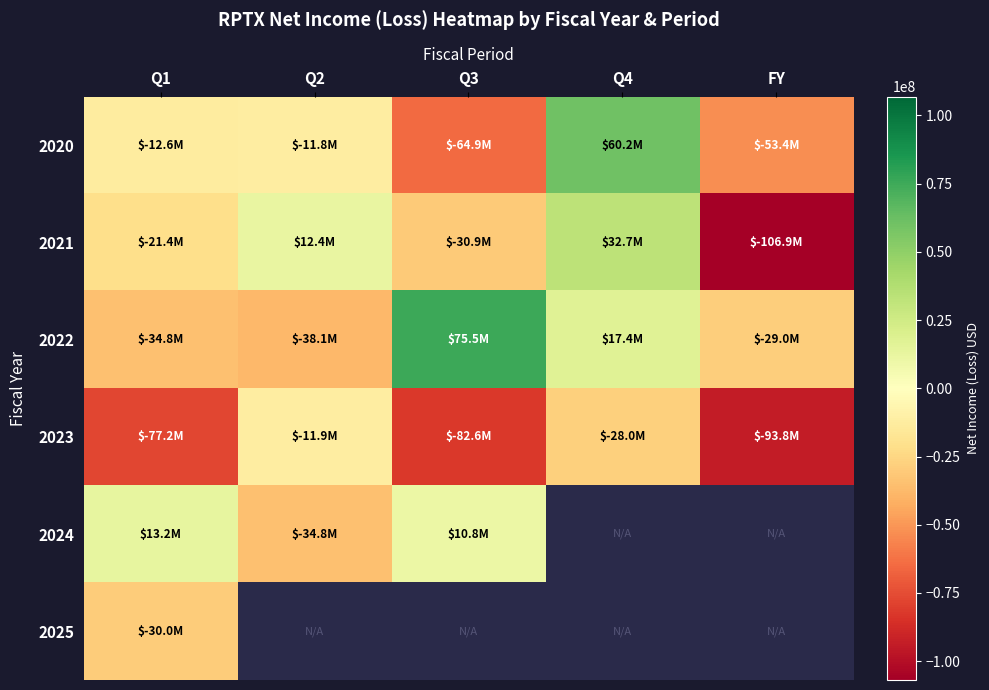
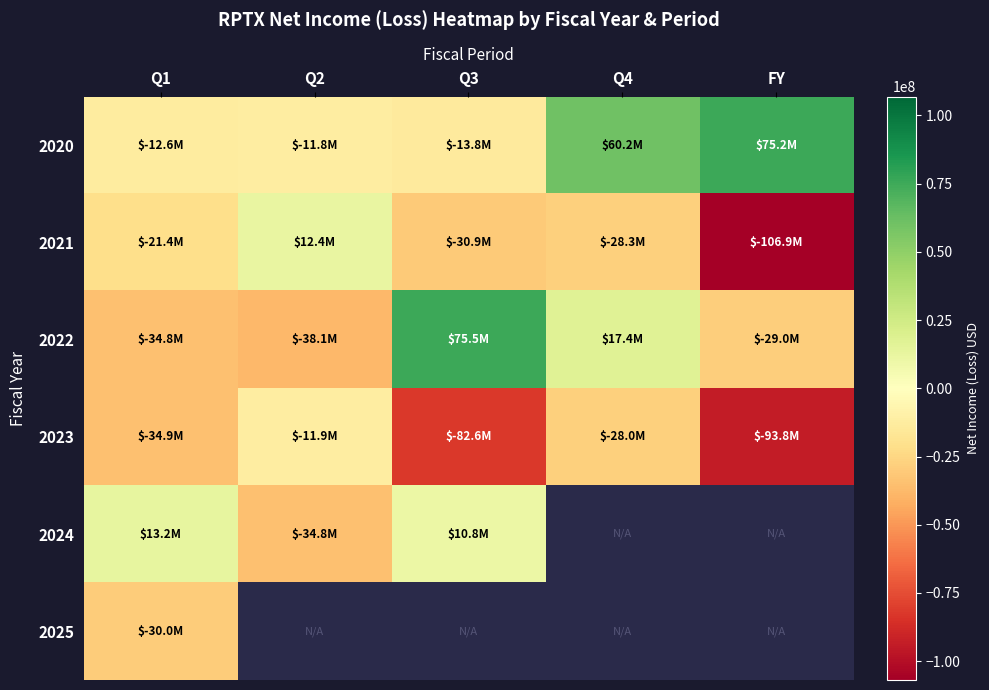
2020, Q3: $-64.9M -> $-13.8M
2020, FY: $-53.4M -> $75.2M
2021, Q4: $32.7M -> $-28.3M
2023, Q1: $-77.2M -> $-34.9M
